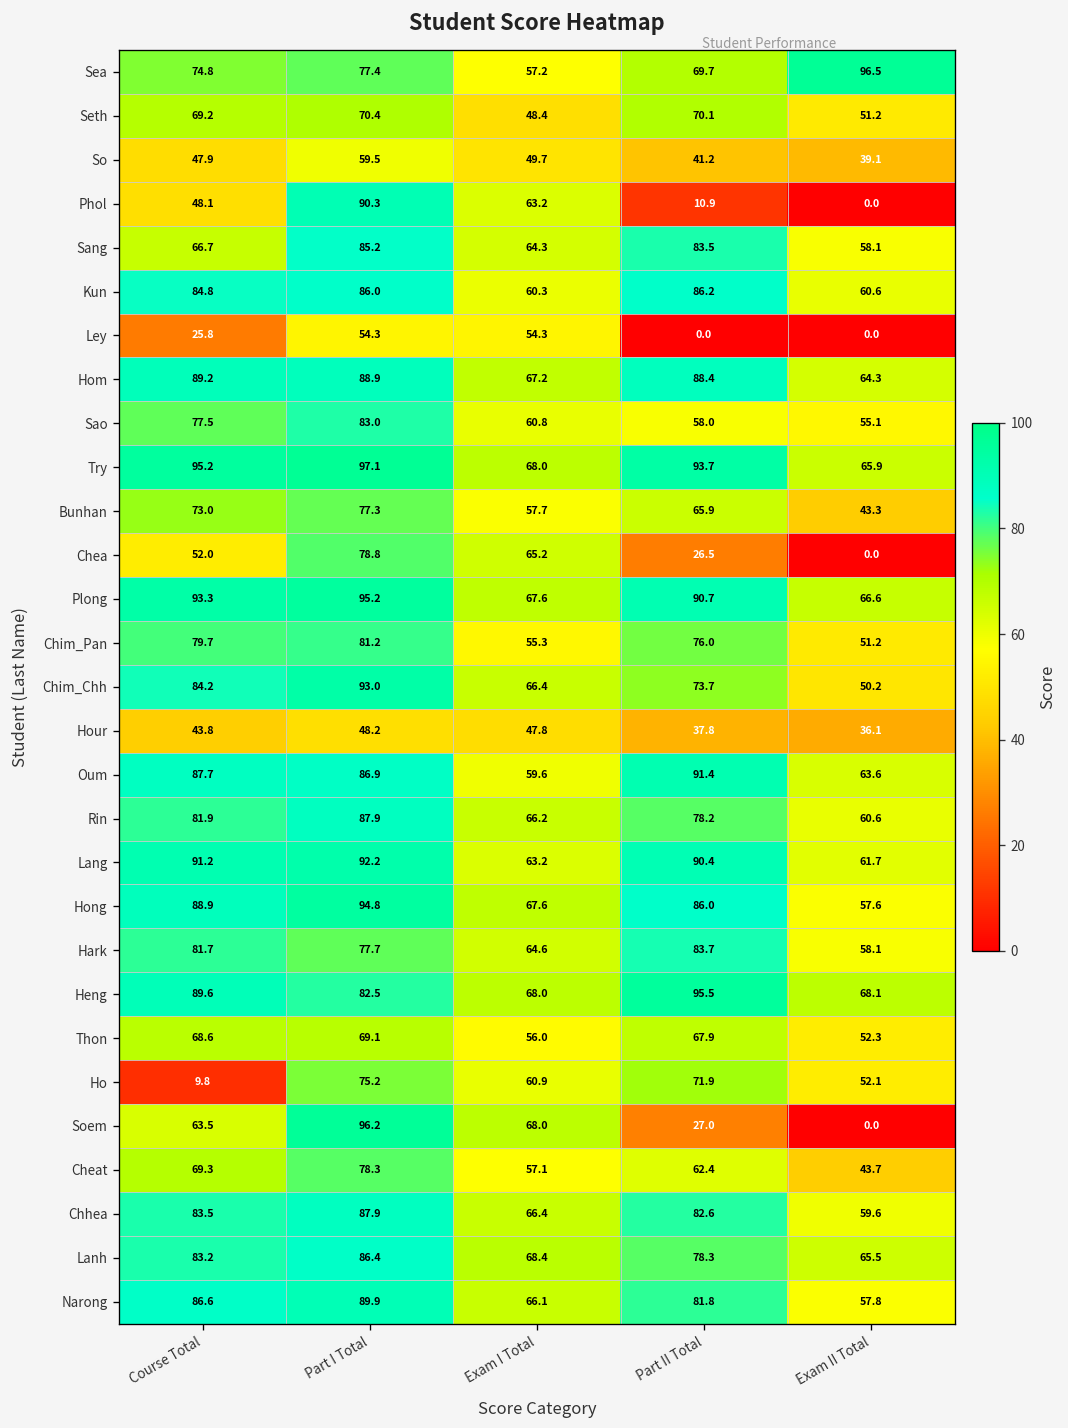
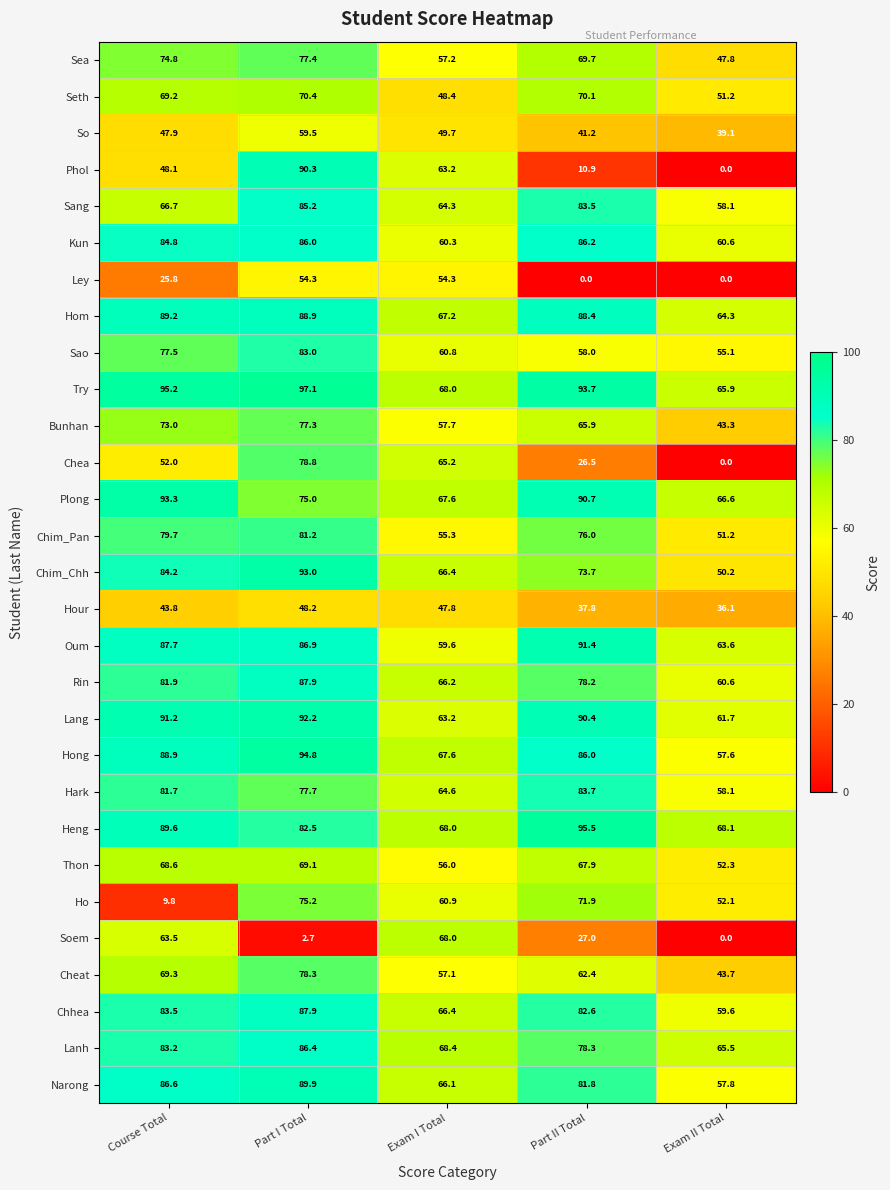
Sea, Exam II Total: 96.5 -> 47.8
Plong, Part I Total: 95.2 -> 75.0
Soem, Part I Total: 96.2 -> 2.7
